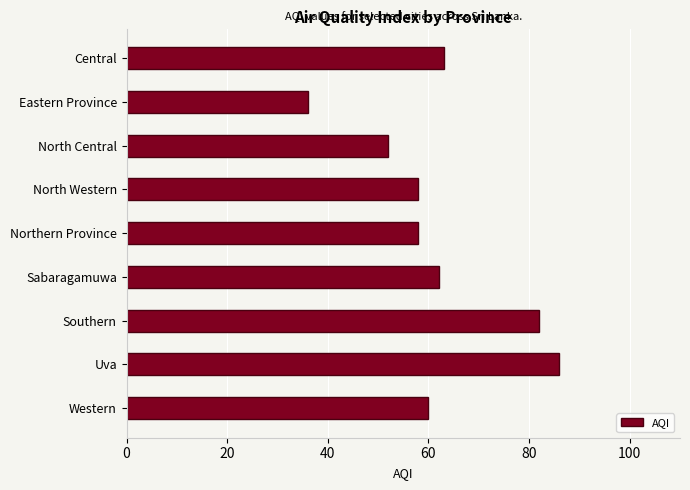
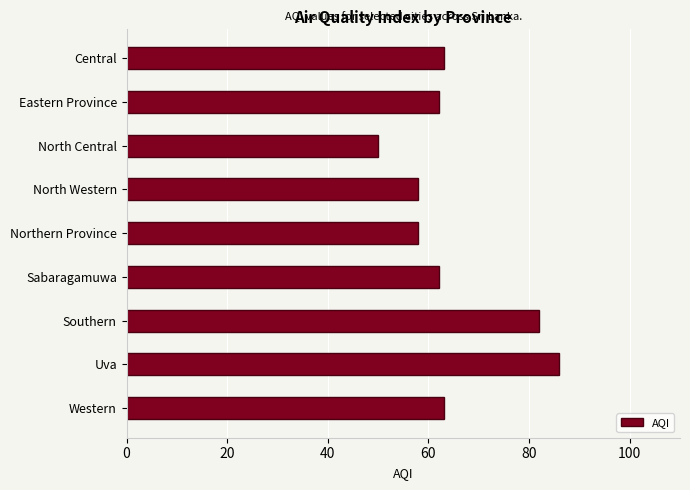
Eastern Province: 36 -> 62
North Central: 52 -> 50
Western: 60 -> 63
